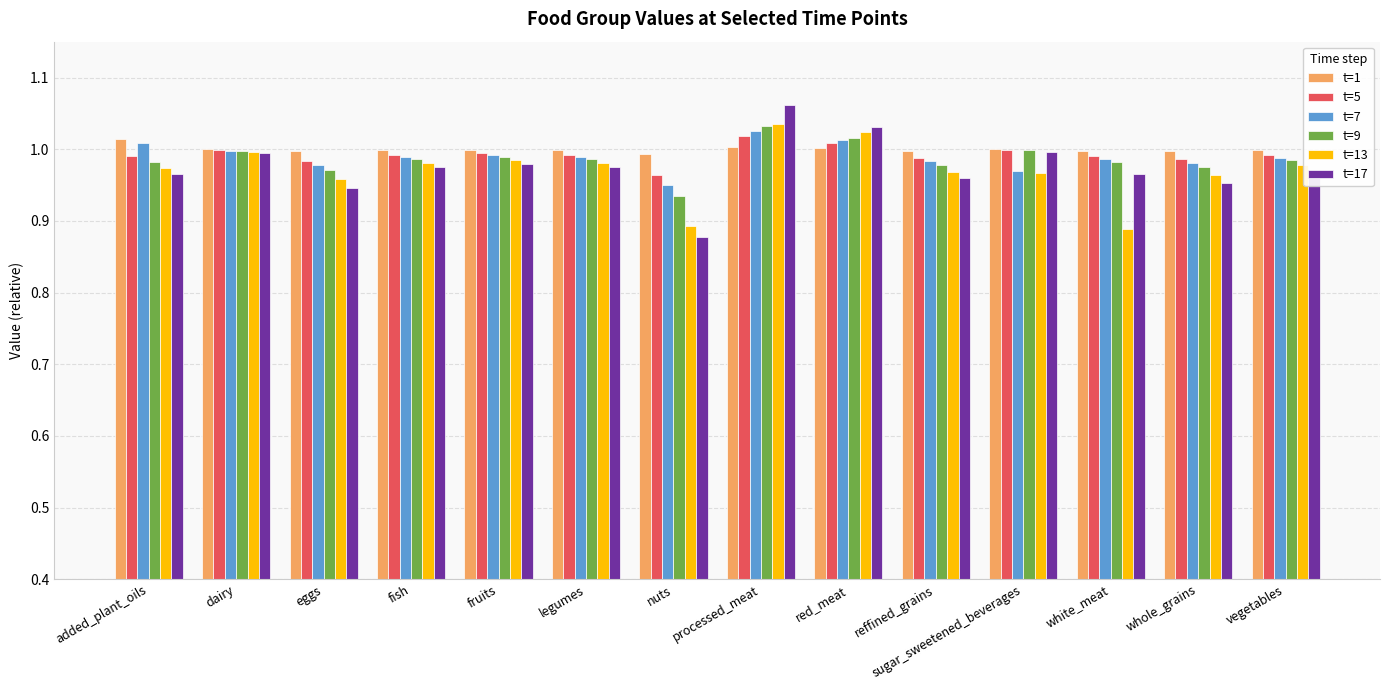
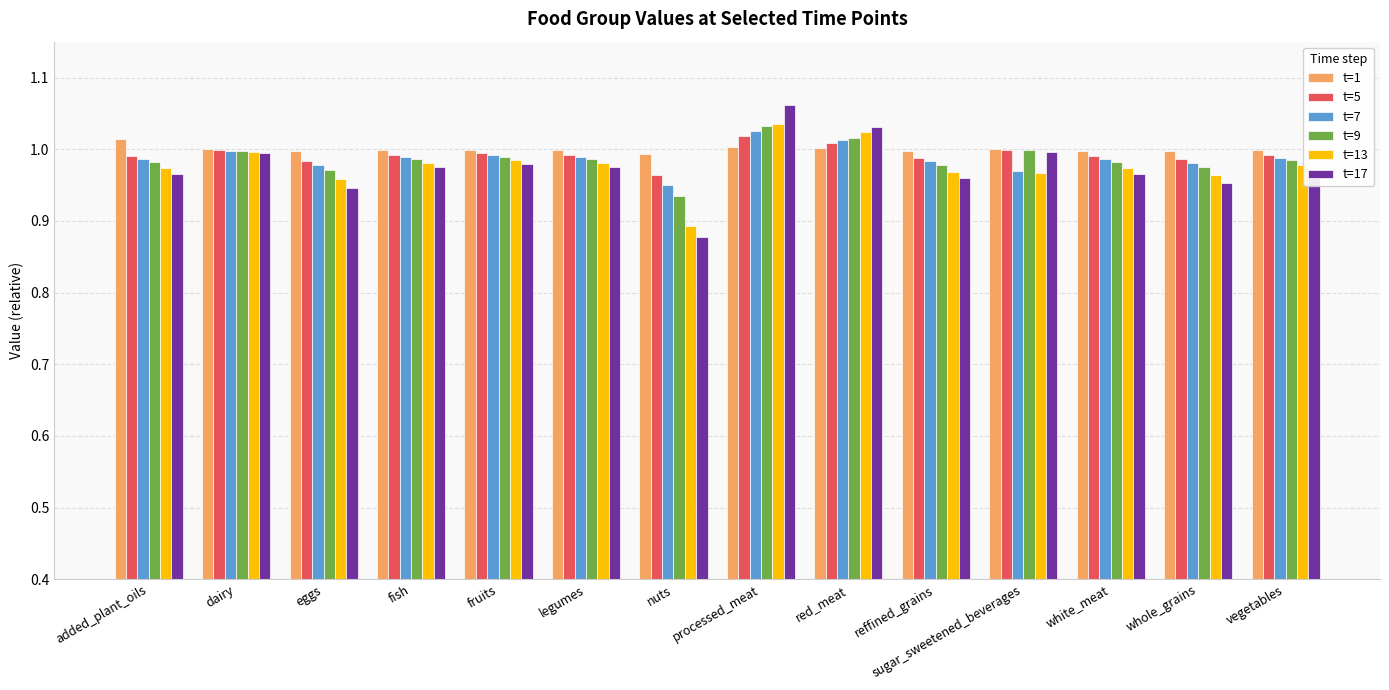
t=7, added_plant_oils: 1.01 -> 0.99
t=13, white_meat: 0.89 -> 0.97
